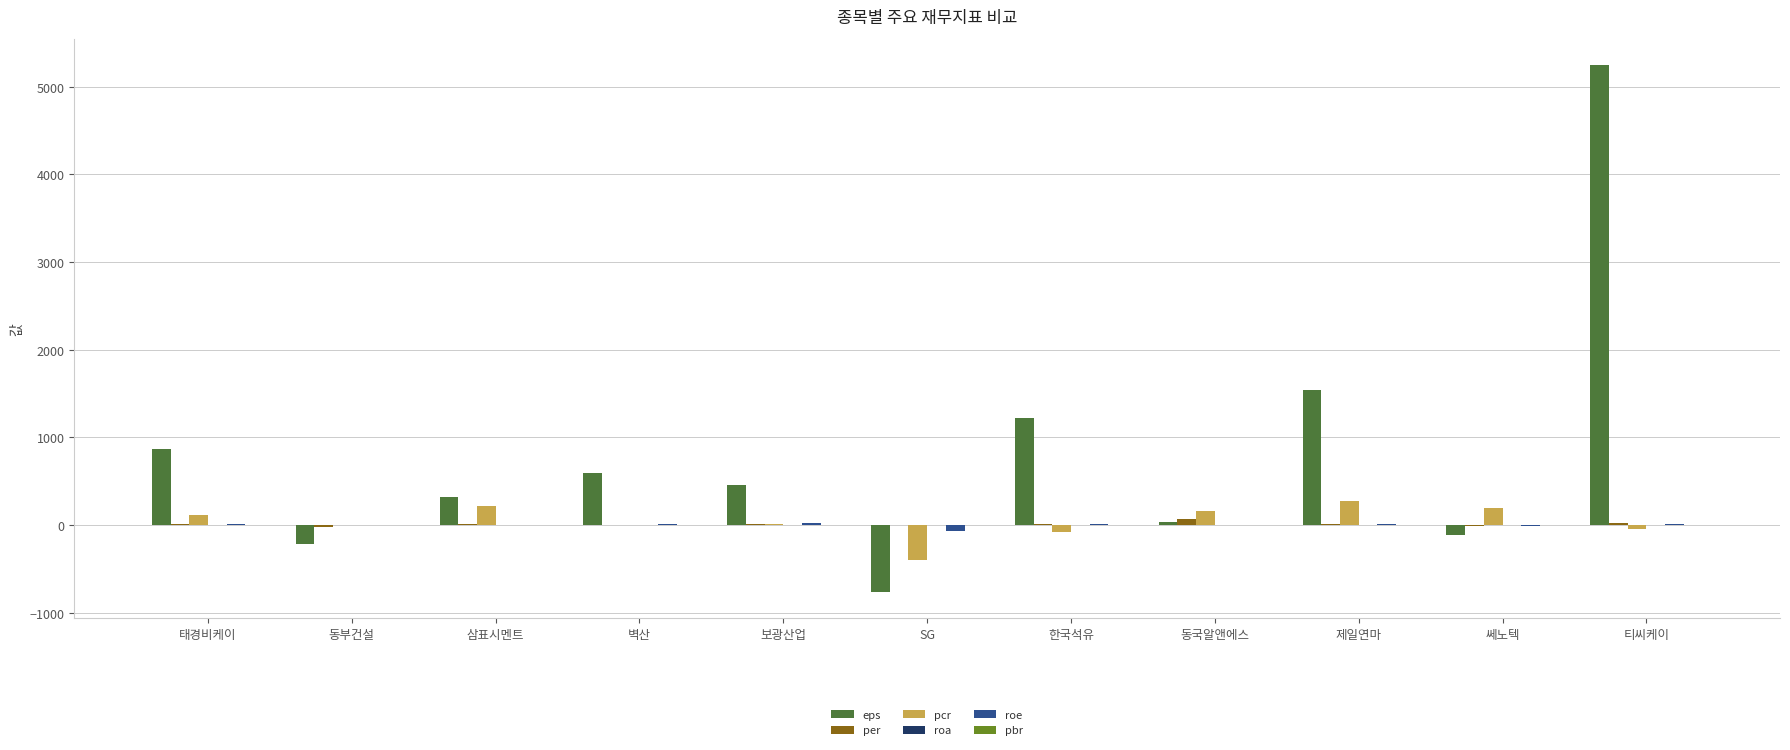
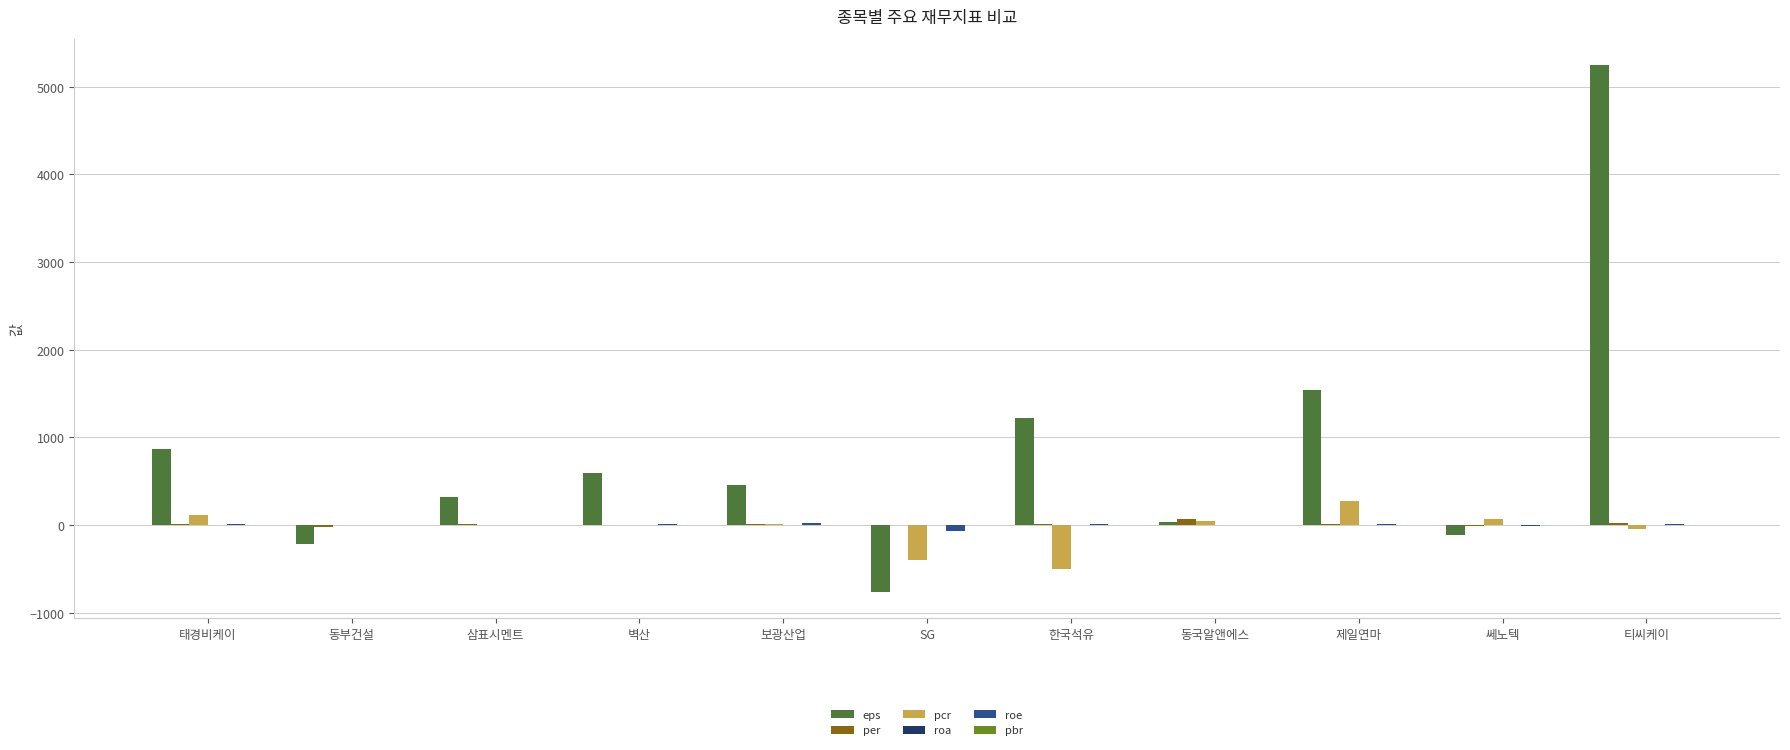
pcr, 삼표시멘트: 200 -> 0
pcr, 한국석유: -100 -> -500
pcr, 동국알앤에스: 200 -> 0
pcr, 쎄노텍: 200 -> 100
